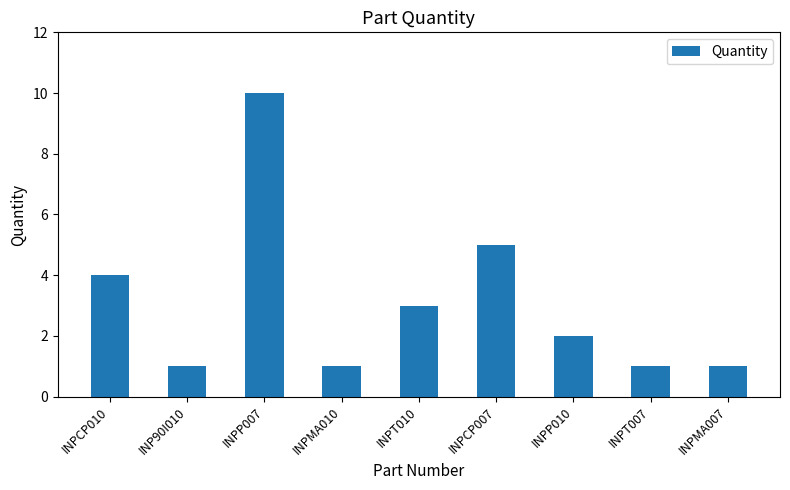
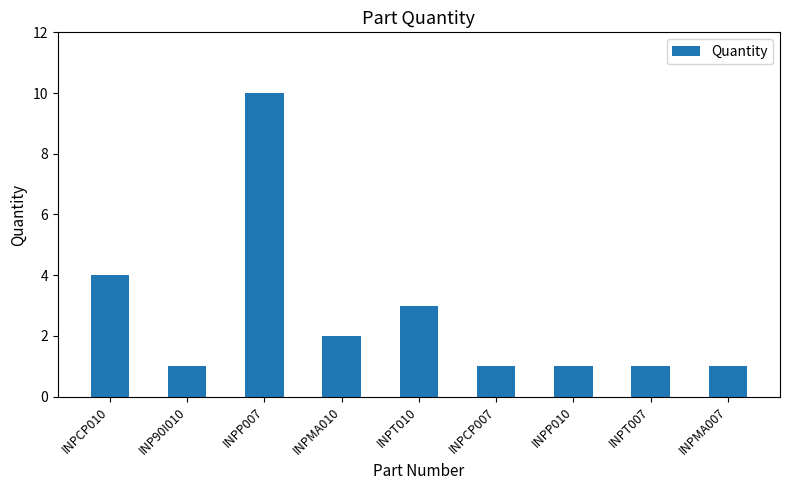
INPMA010: 1 -> 2
INPCP007: 5 -> 1
INPP010: 2 -> 1
